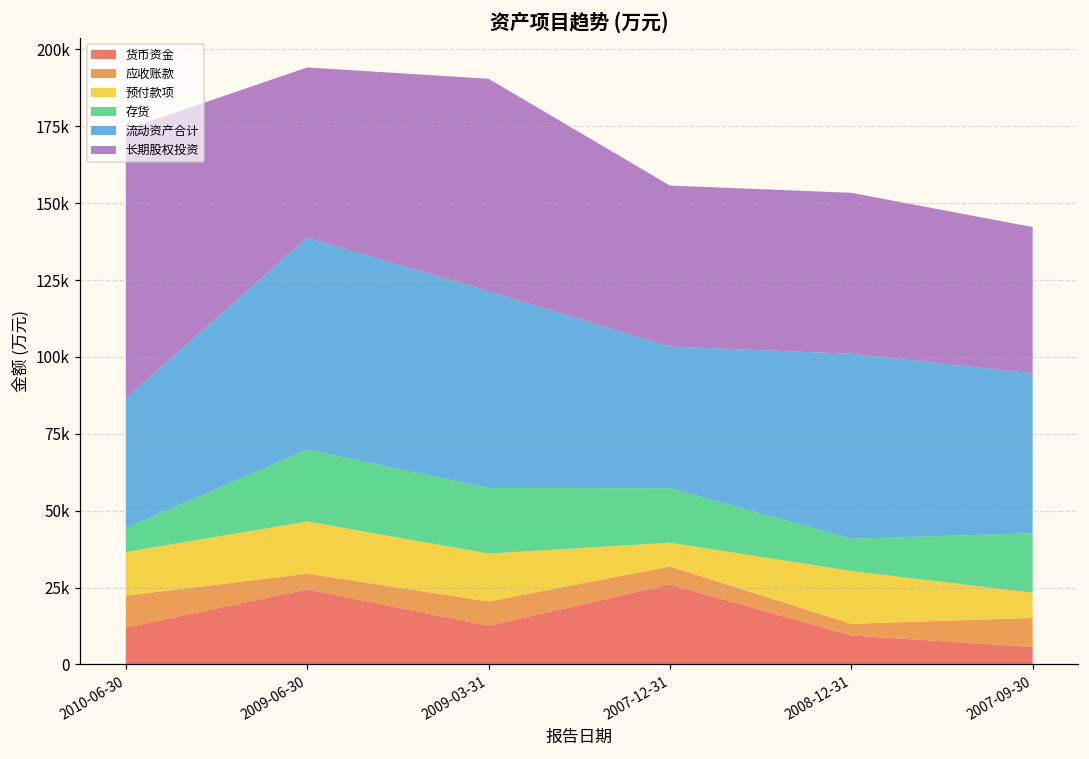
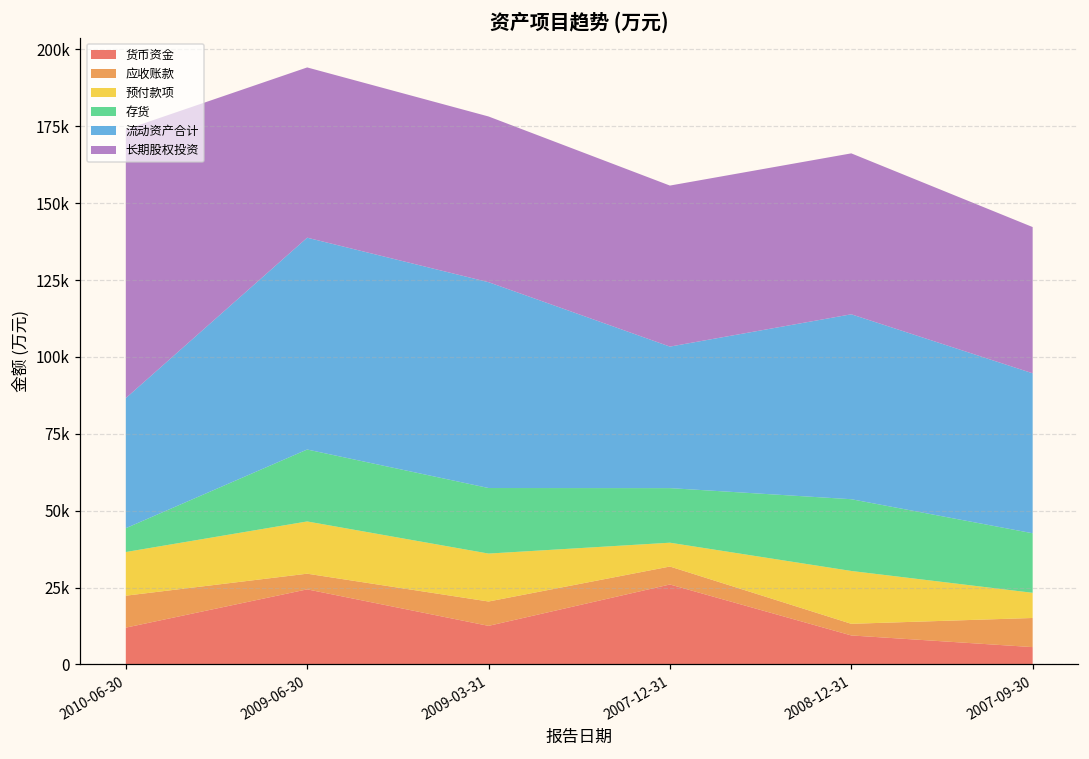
流动资产合计, 2009-03-31: 64000 -> 67000
长期股权投资, 2009-03-31: 69000 -> 54000
存货, 2008-12-31: 11000 -> 23000
